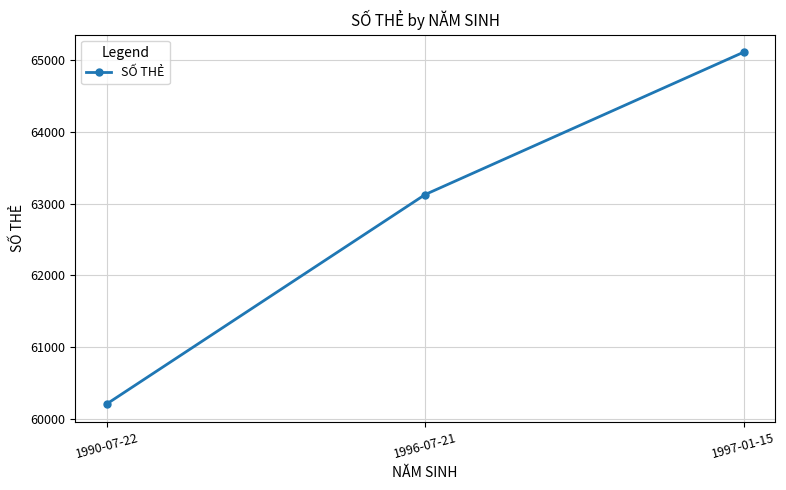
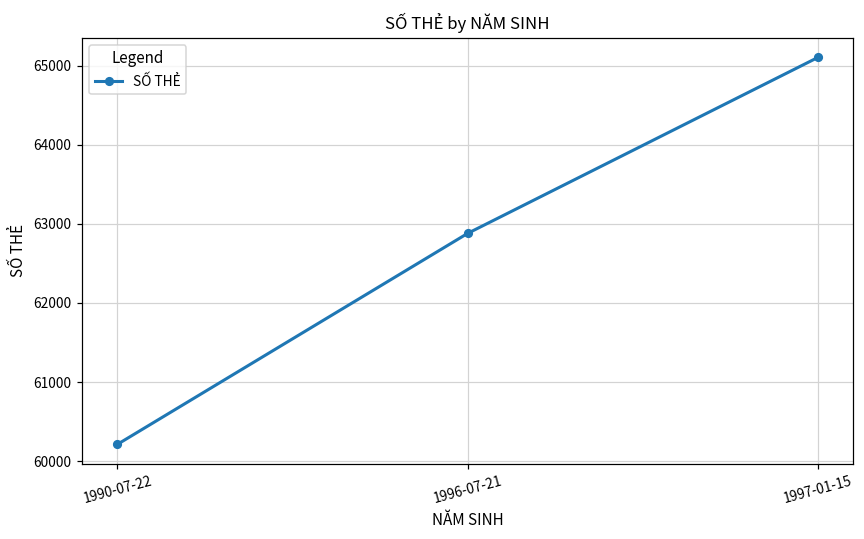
1996-07-21: 63100 -> 62900
